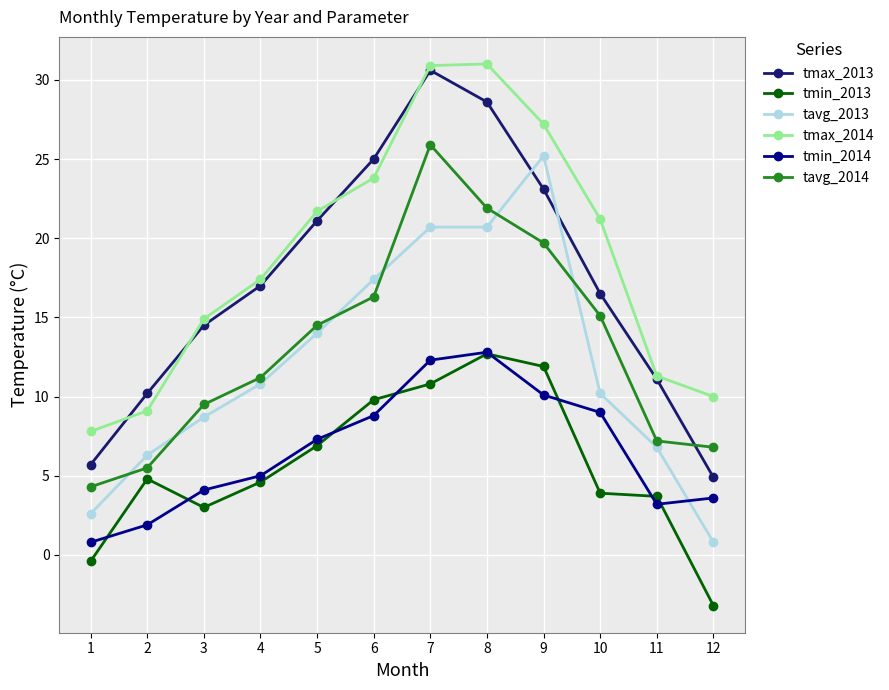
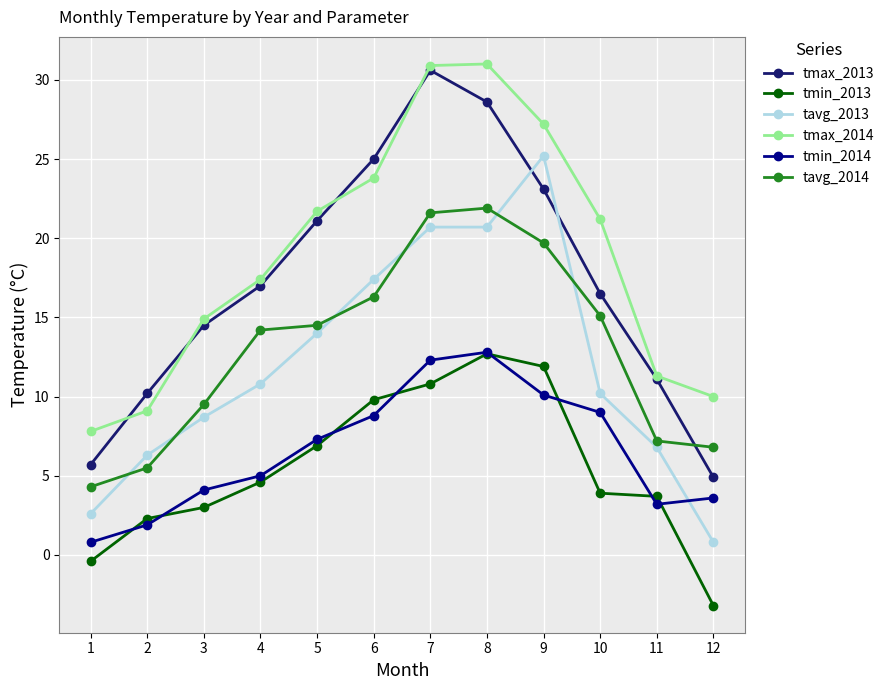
tmin_2013, 2: 4.8 -> 2.3
tavg_2014, 4: 11.2 -> 14.2
tavg_2014, 7: 25.9 -> 21.6
